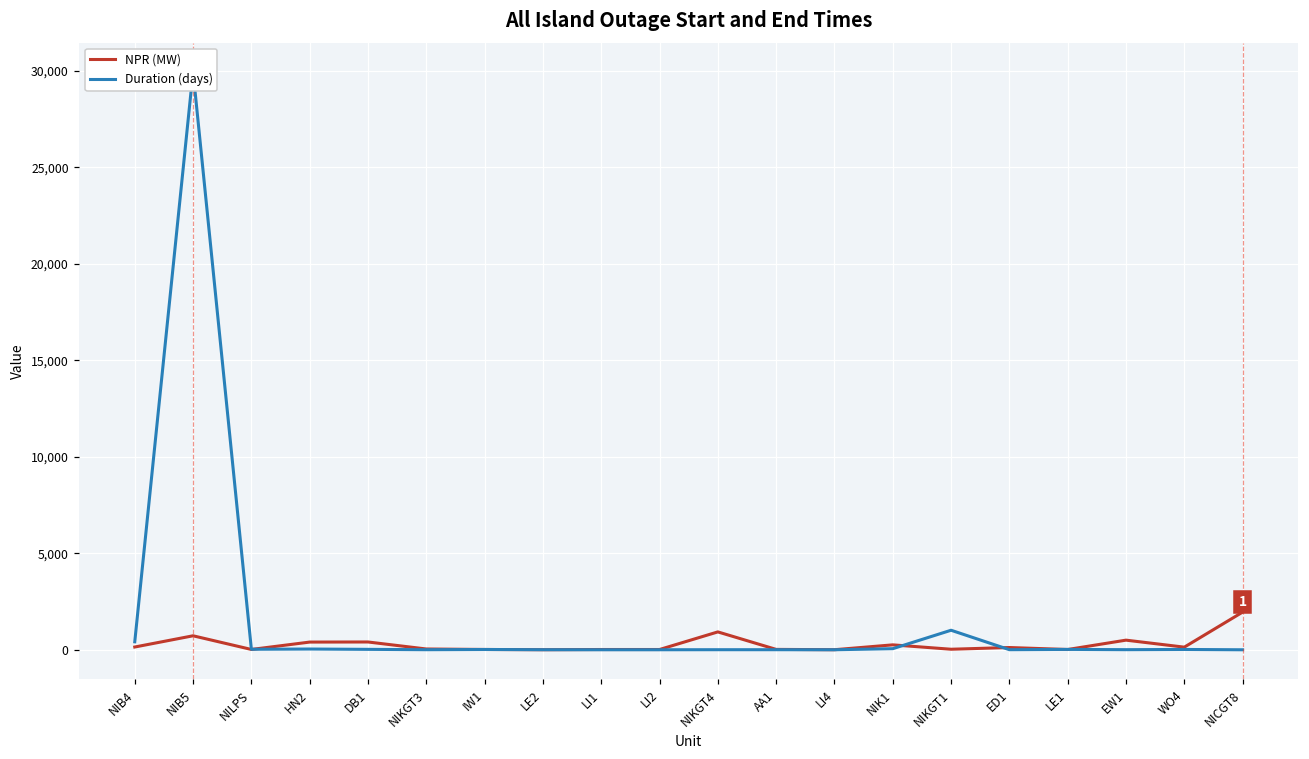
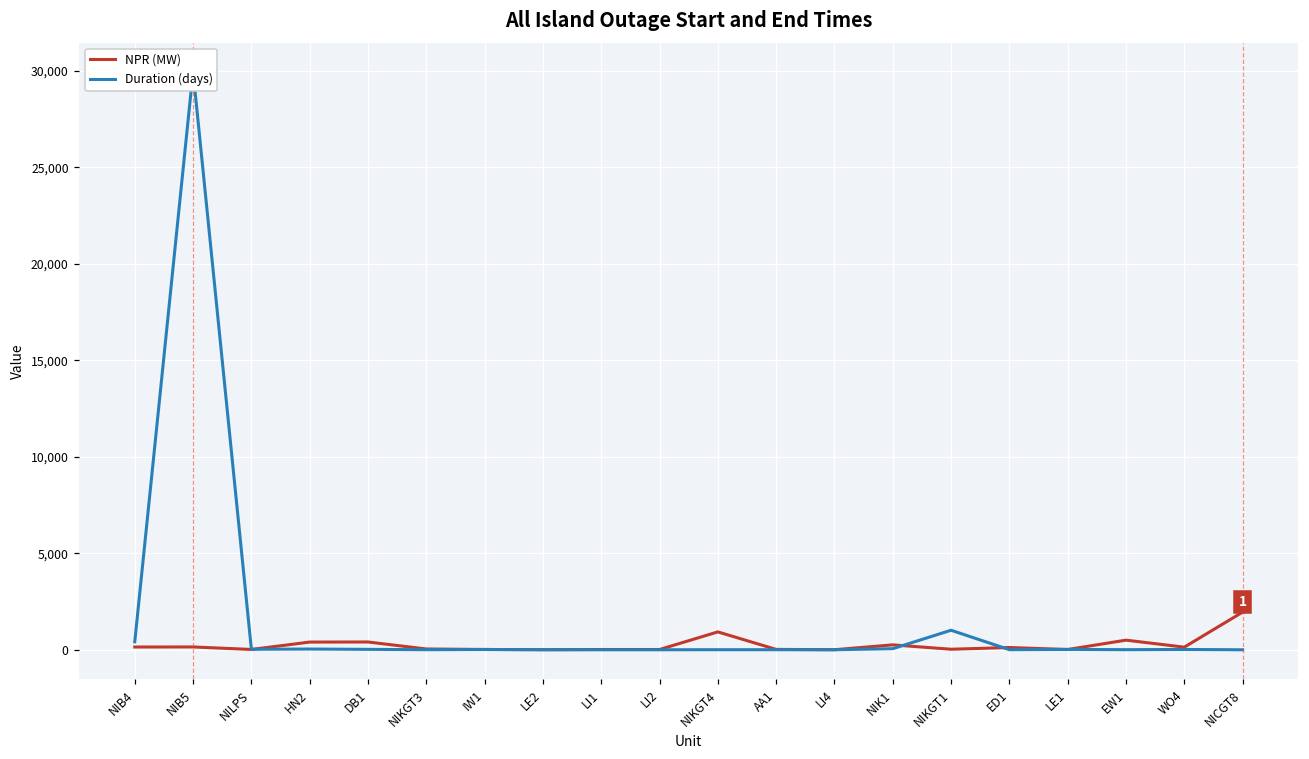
NPR (MW), NIB5: 700 -> 100
